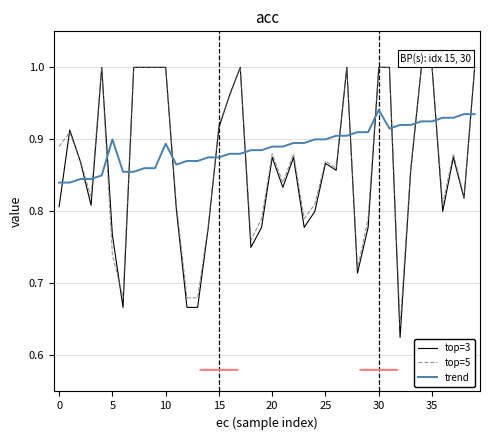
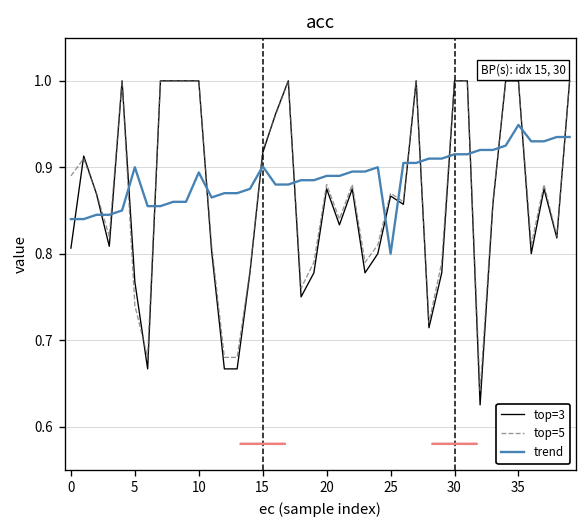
trend, 15: 0.88 -> 0.90
trend, 25: 0.9 -> 0.8
trend, 30: 0.94 -> 0.92
trend, 35: 0.93 -> 0.95
